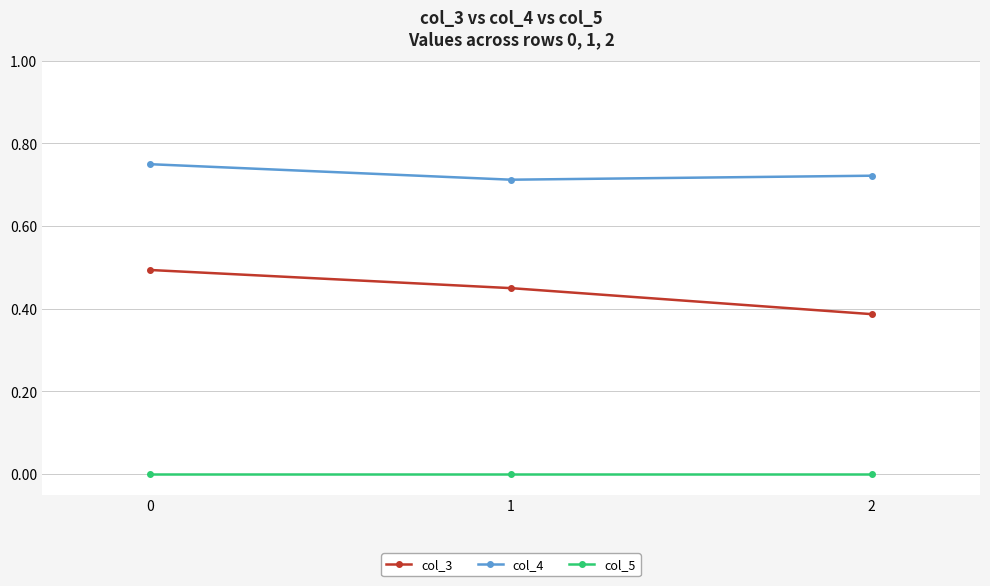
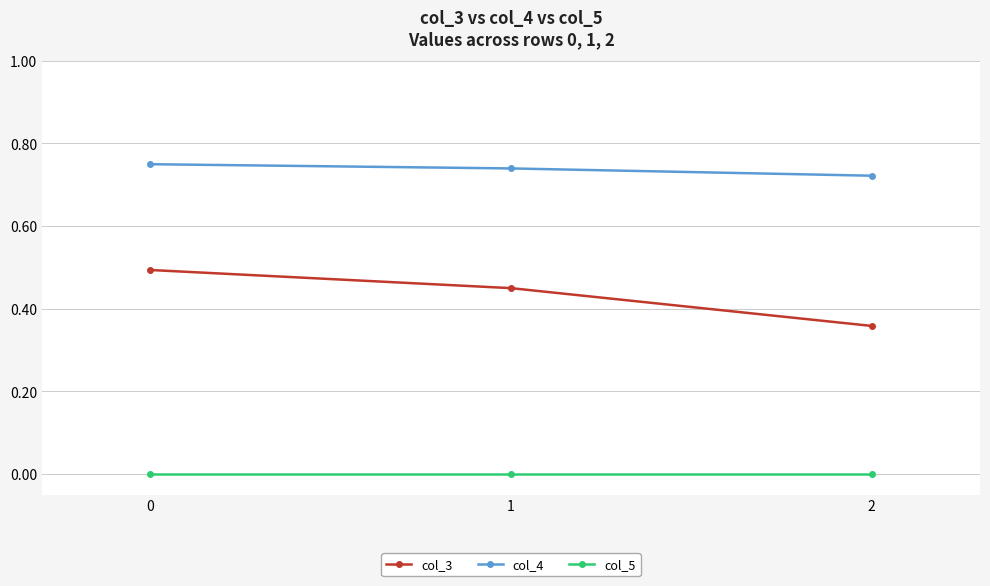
col_4, 1: 0.71 -> 0.74
col_3, 2: 0.39 -> 0.36
